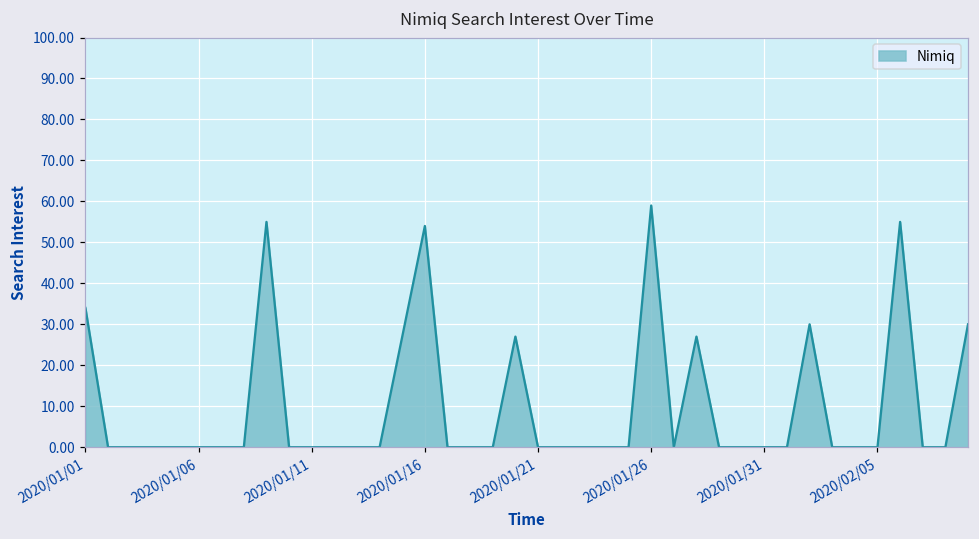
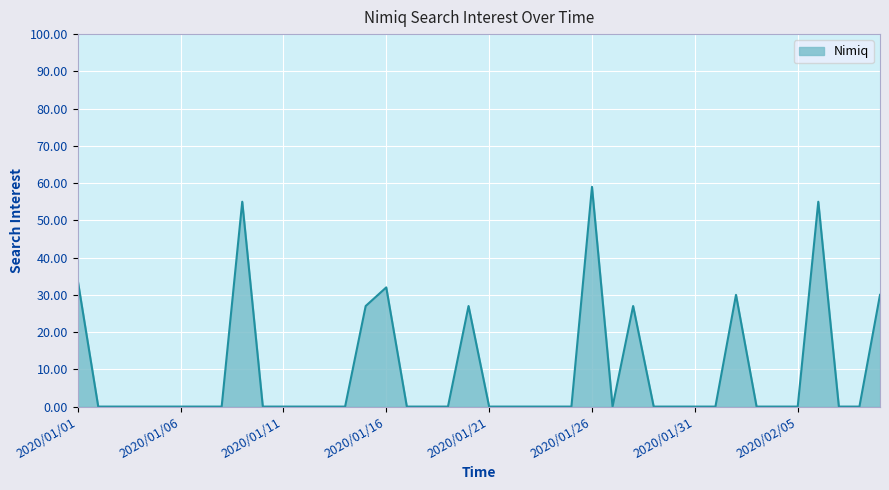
2020/01/16: 54 -> 32
